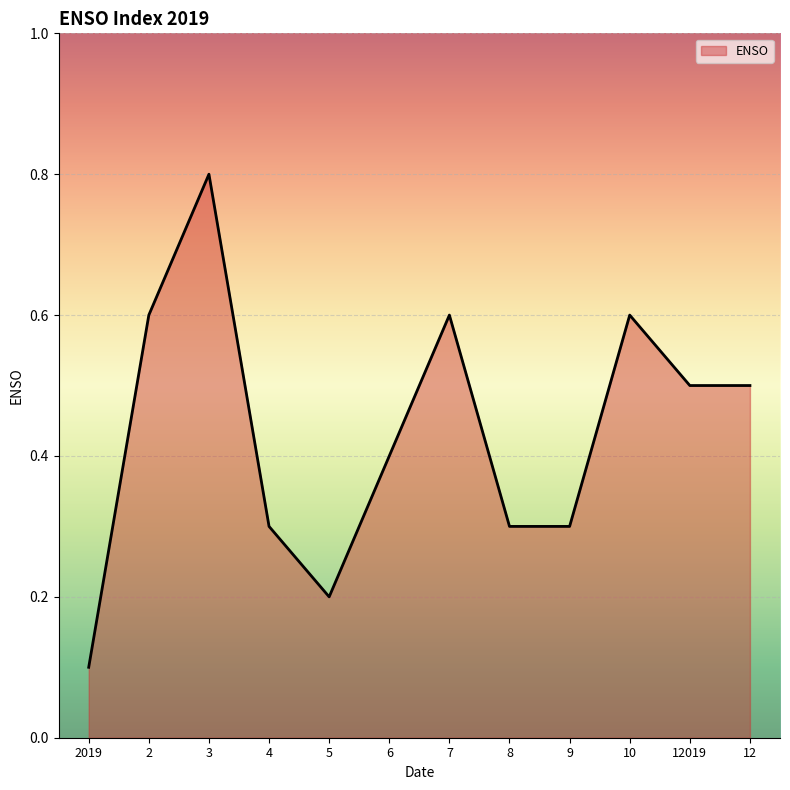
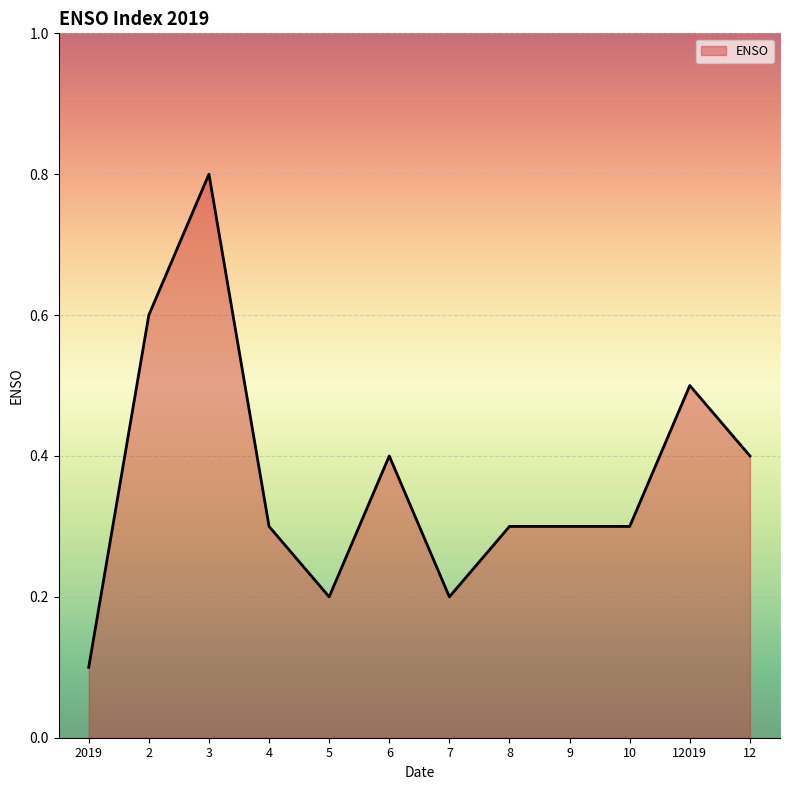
7: 0.6 -> 0.2
10: 0.6 -> 0.3
12: 0.5 -> 0.4
